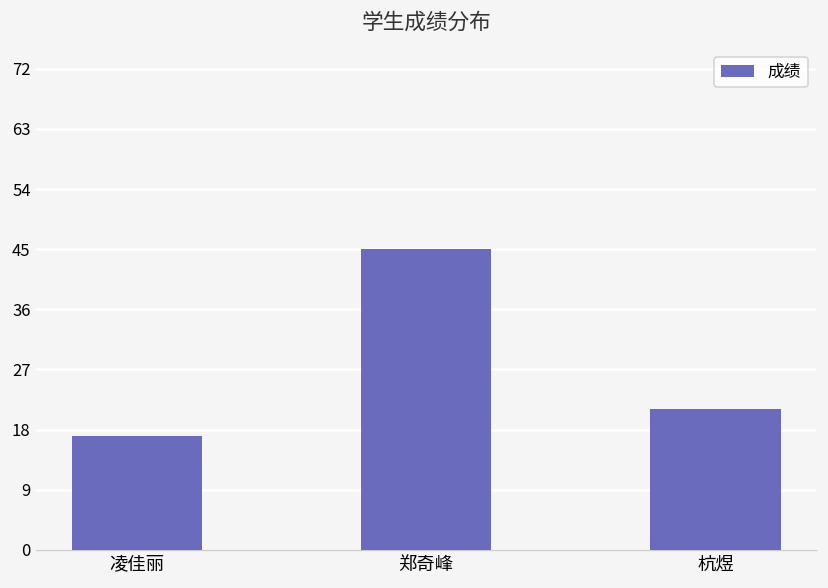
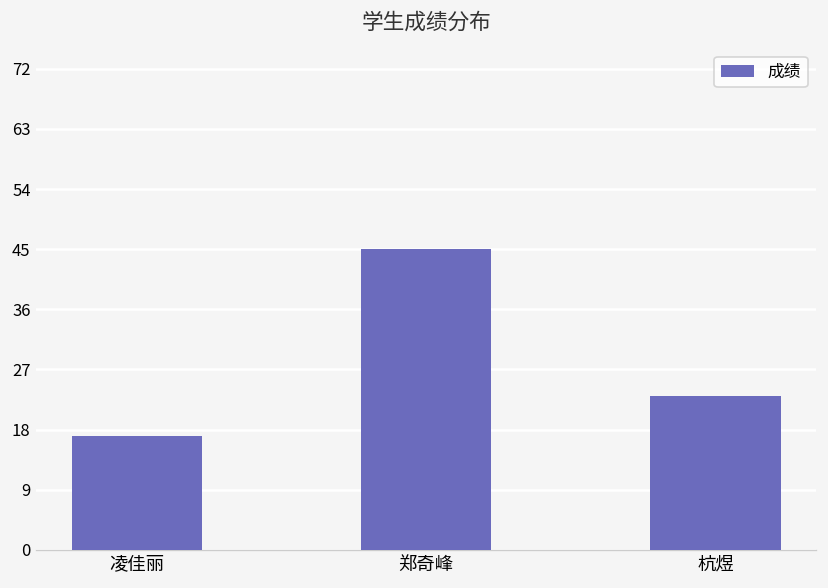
杭煜: 21 -> 23
